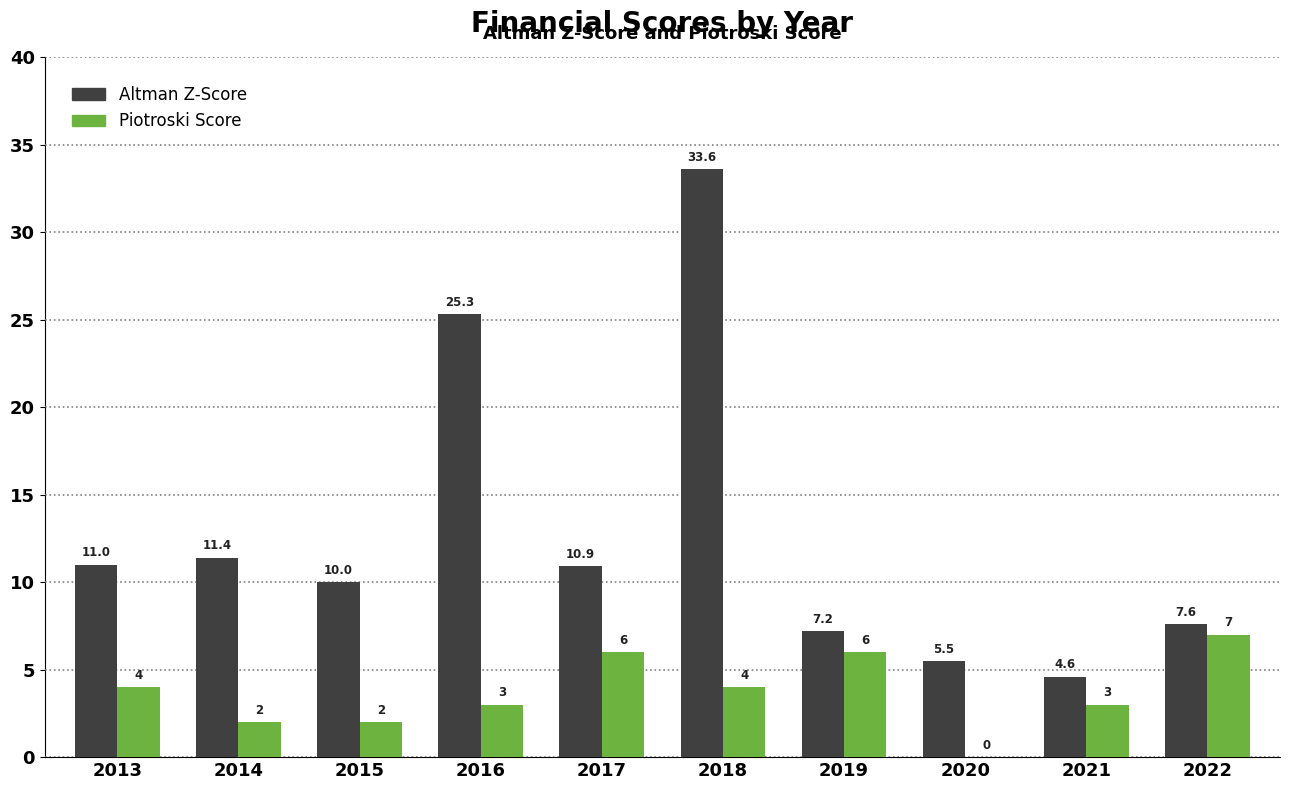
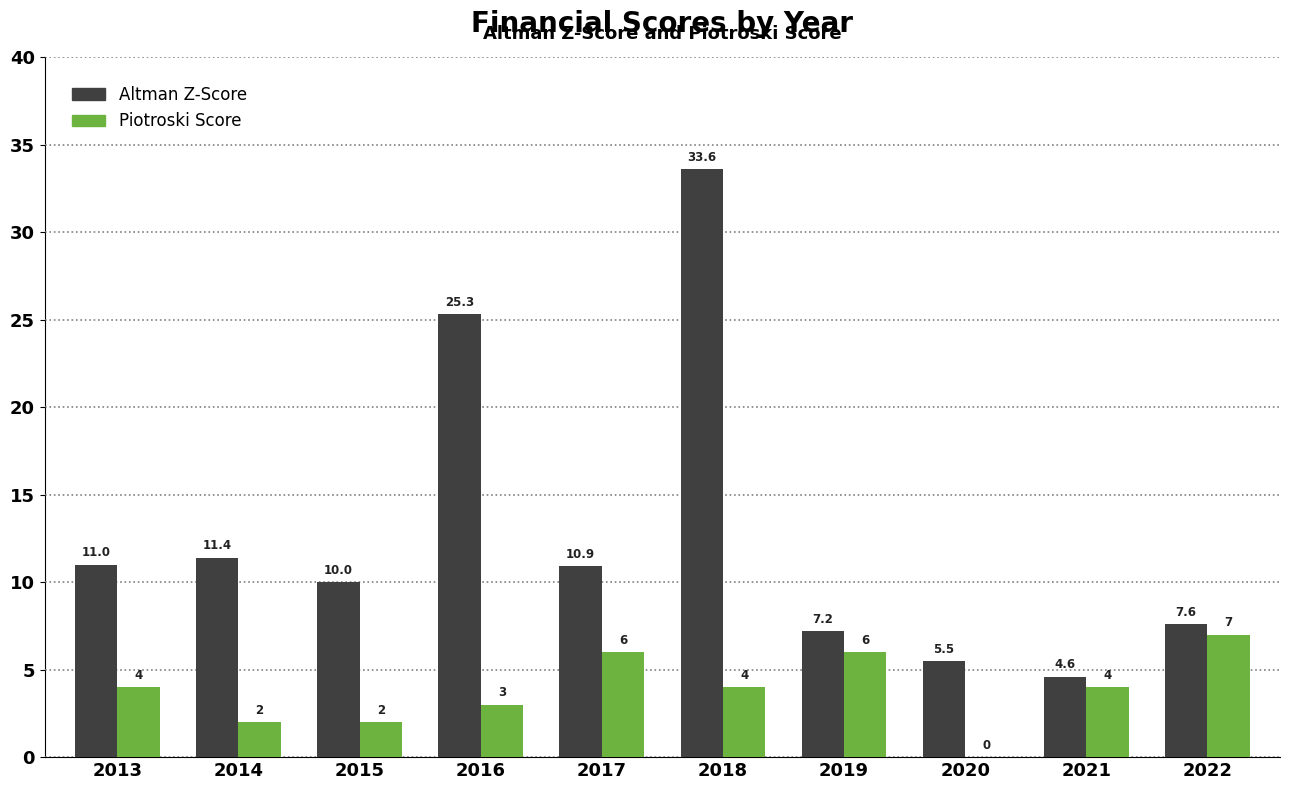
Piotroski Score, 2021: 3 -> 4
